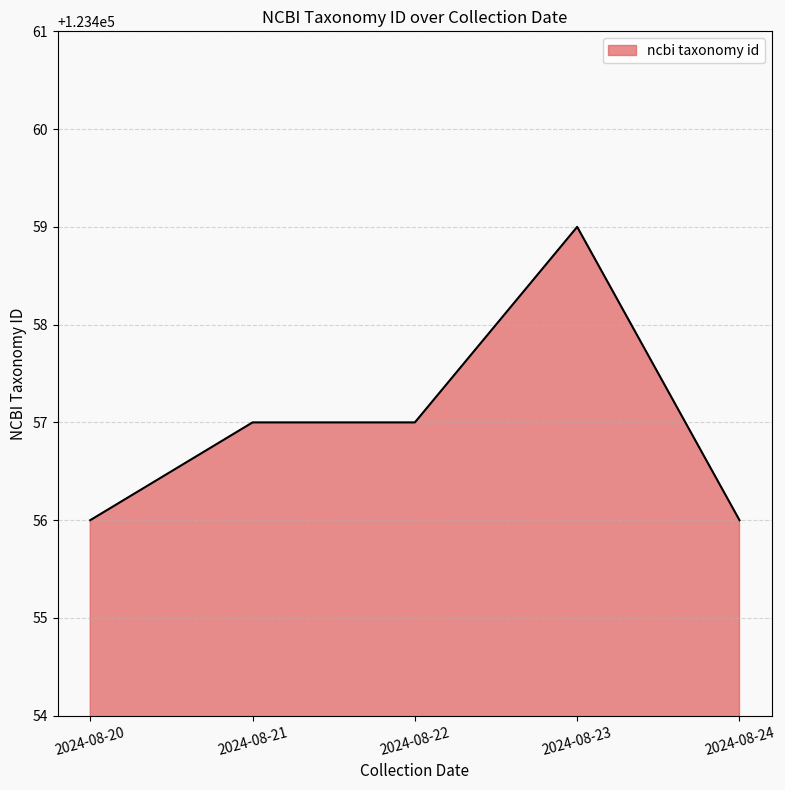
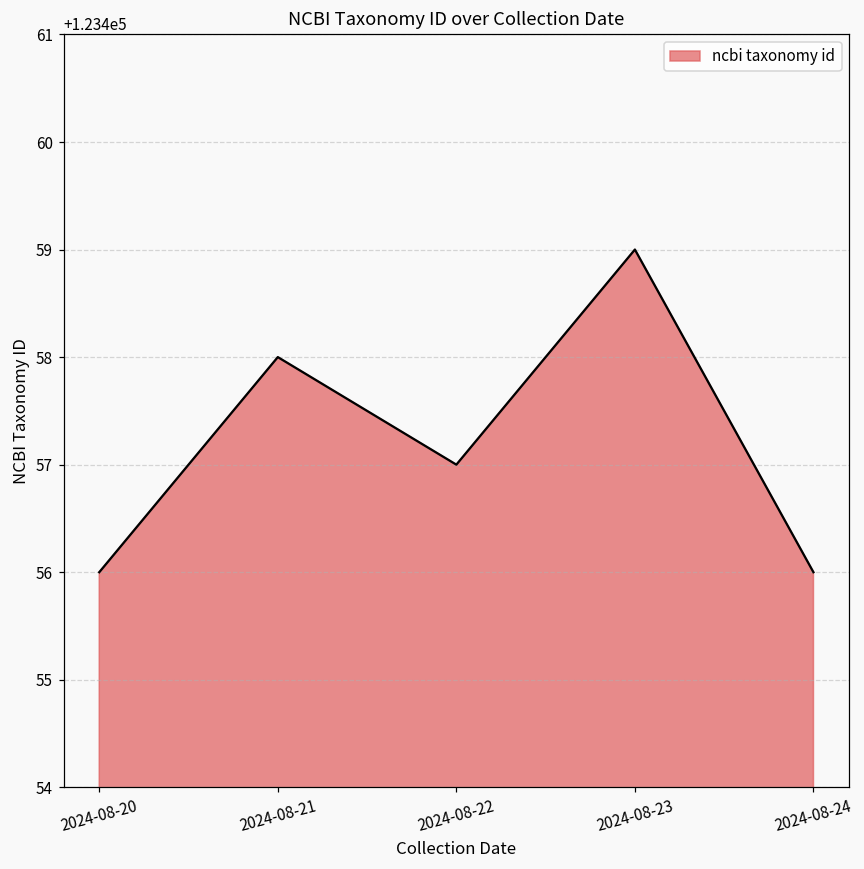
2024-08-21: 123457 -> 123458
